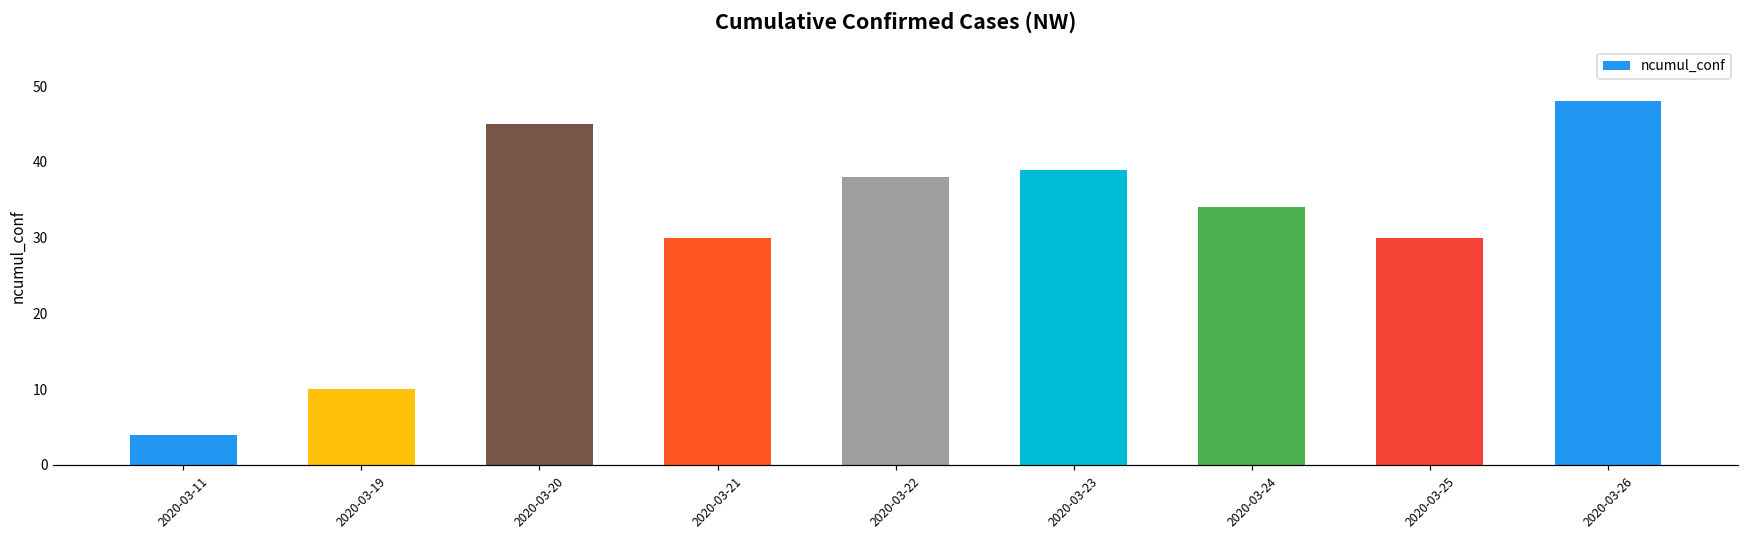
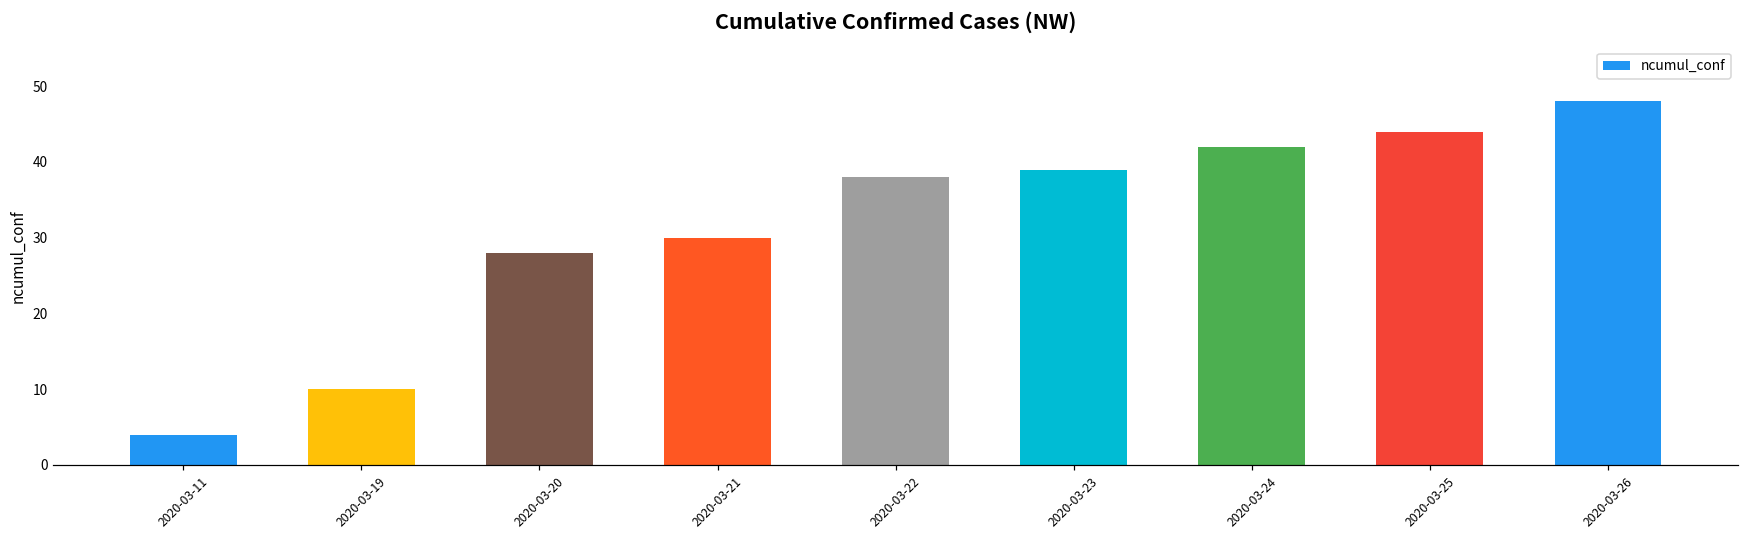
2020-03-20: 45 -> 28
2020-03-24: 34 -> 42
2020-03-25: 30 -> 44
